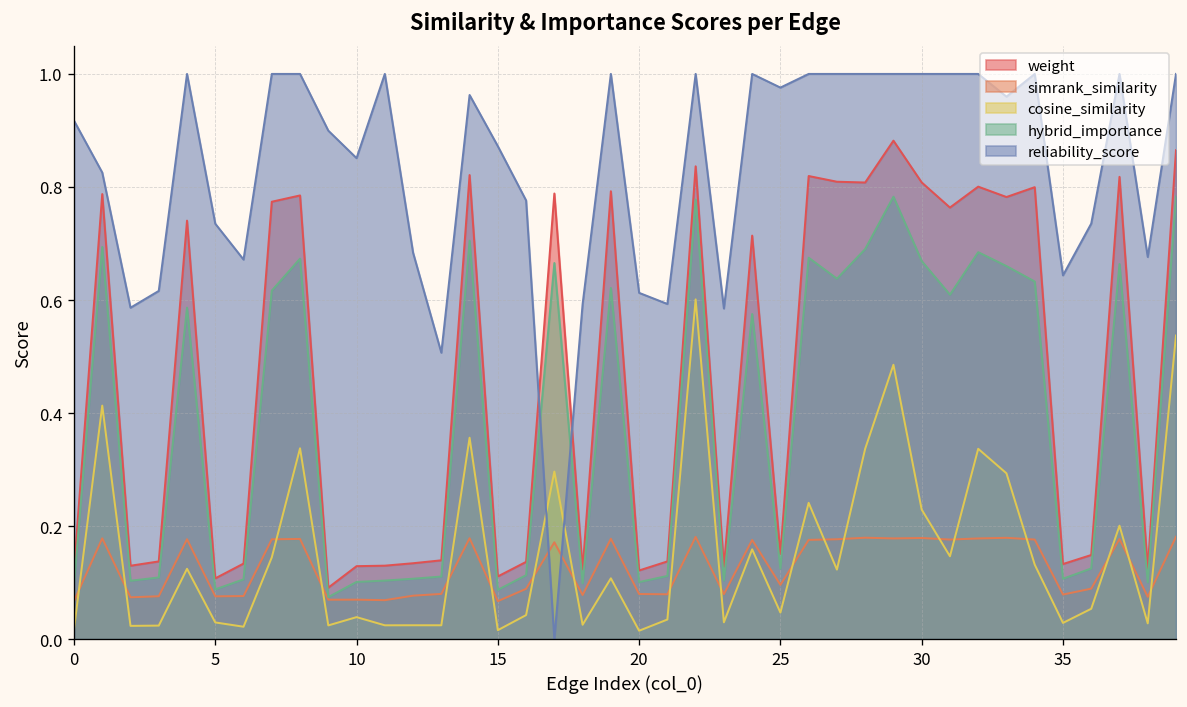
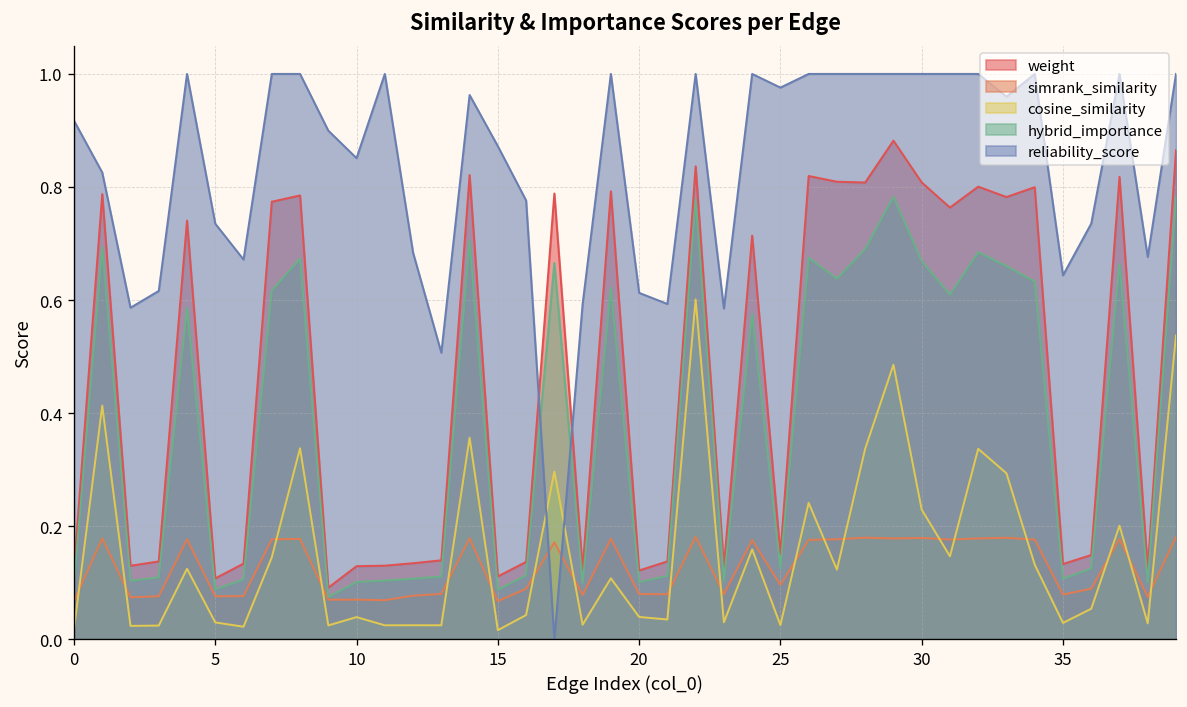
cosine_similarity, 20: 0.01 -> 0.04
cosine_similarity, 25: 0.05 -> 0.02
